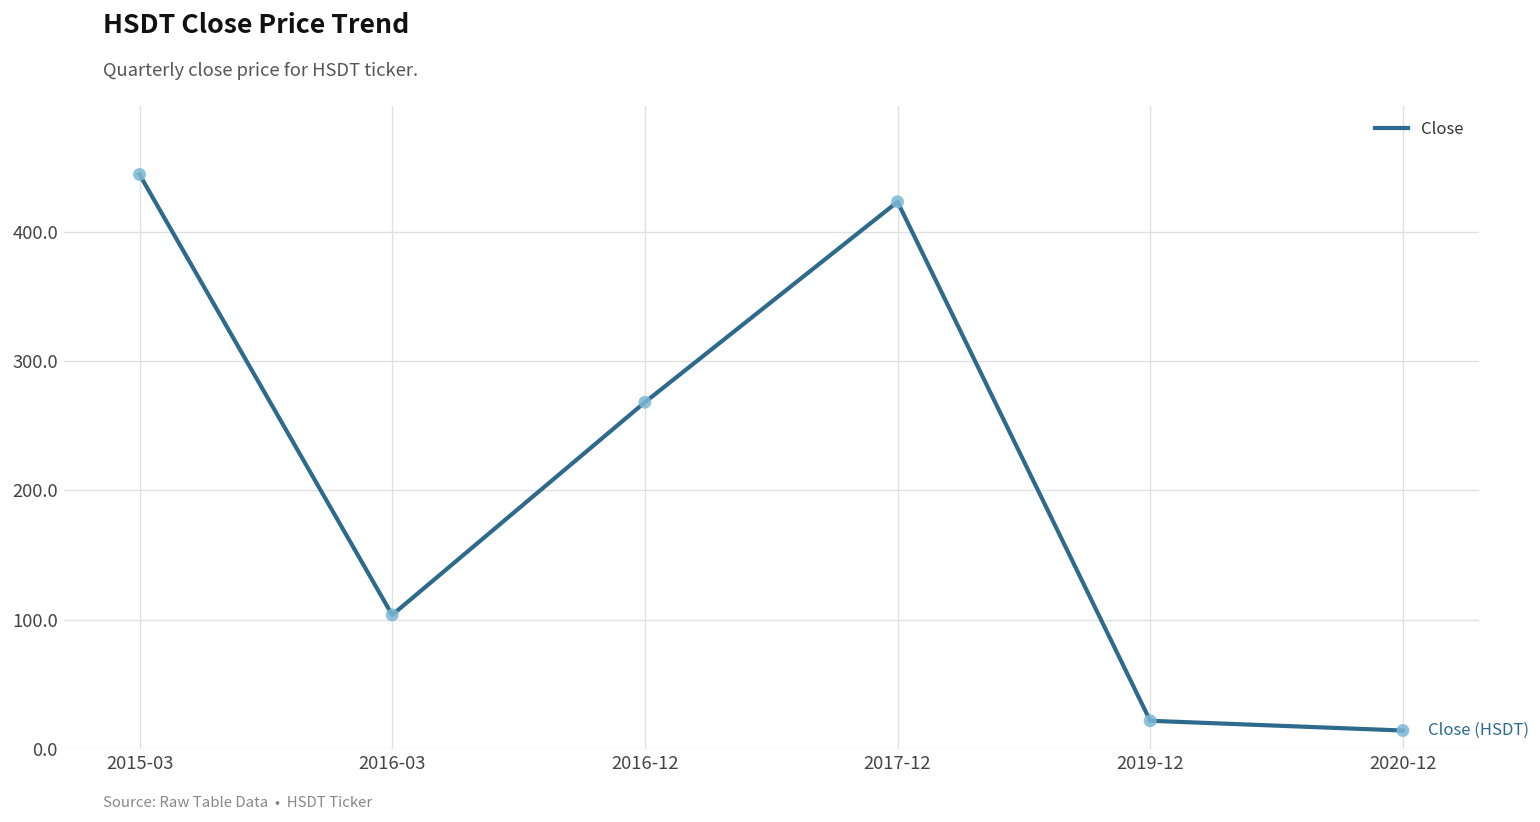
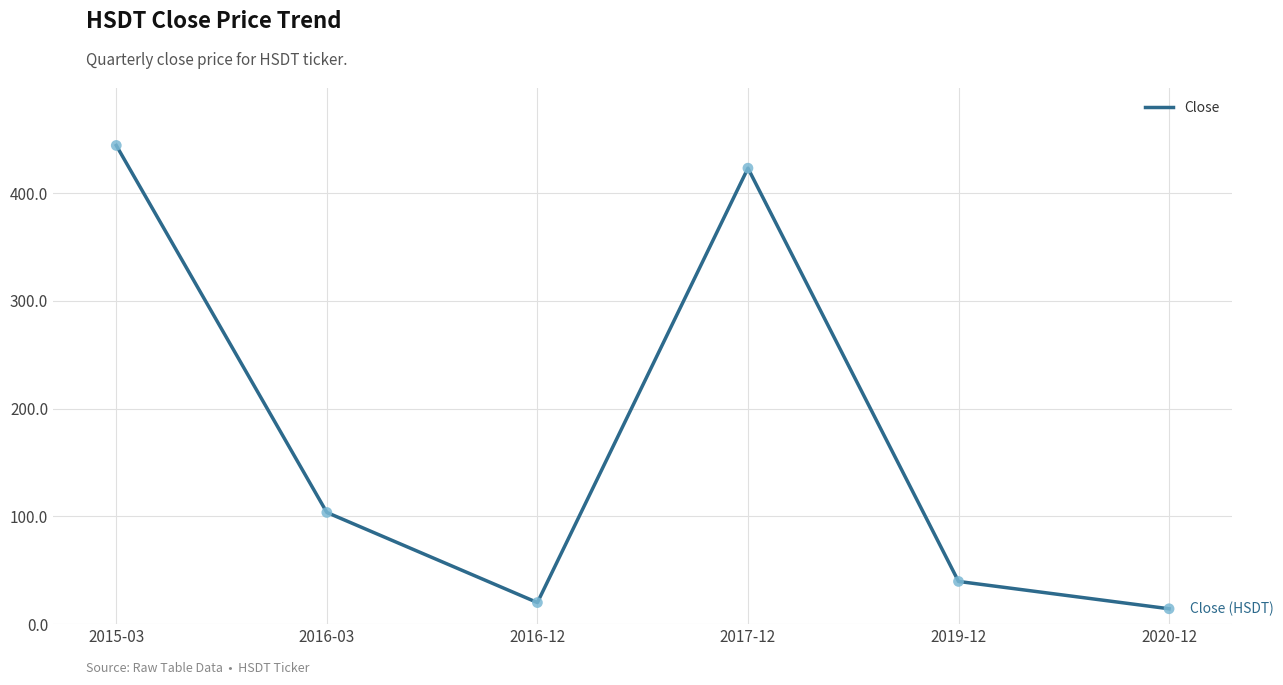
2016-12: 268 -> 20
2019-12: 22 -> 40
